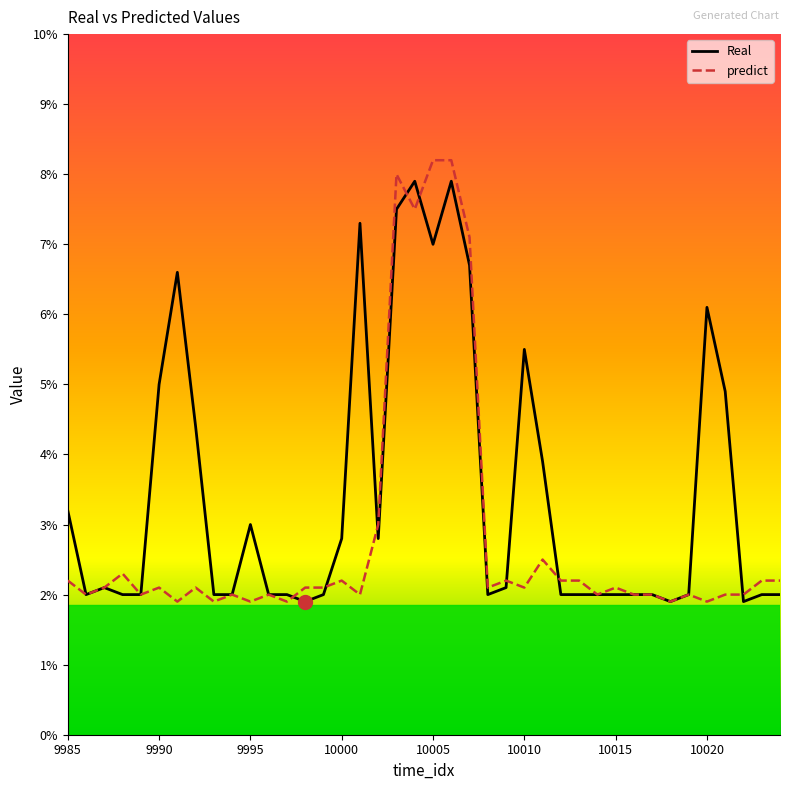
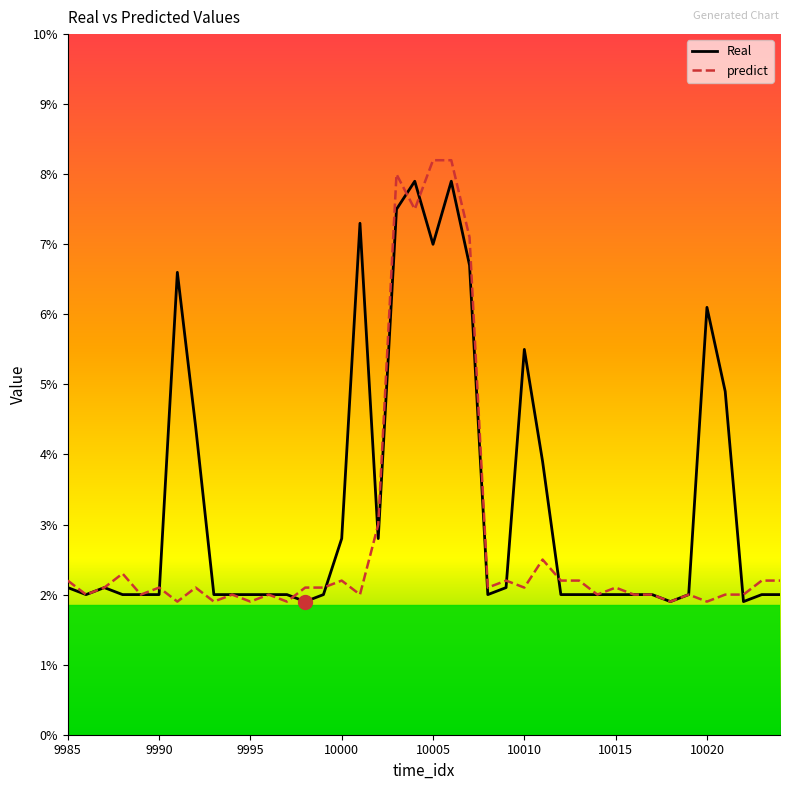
Real, 9985: 3.2% -> 2.1%
Real, 9990: 5.0% -> 2.0%
Real, 9995: 3.0% -> 2.0%
